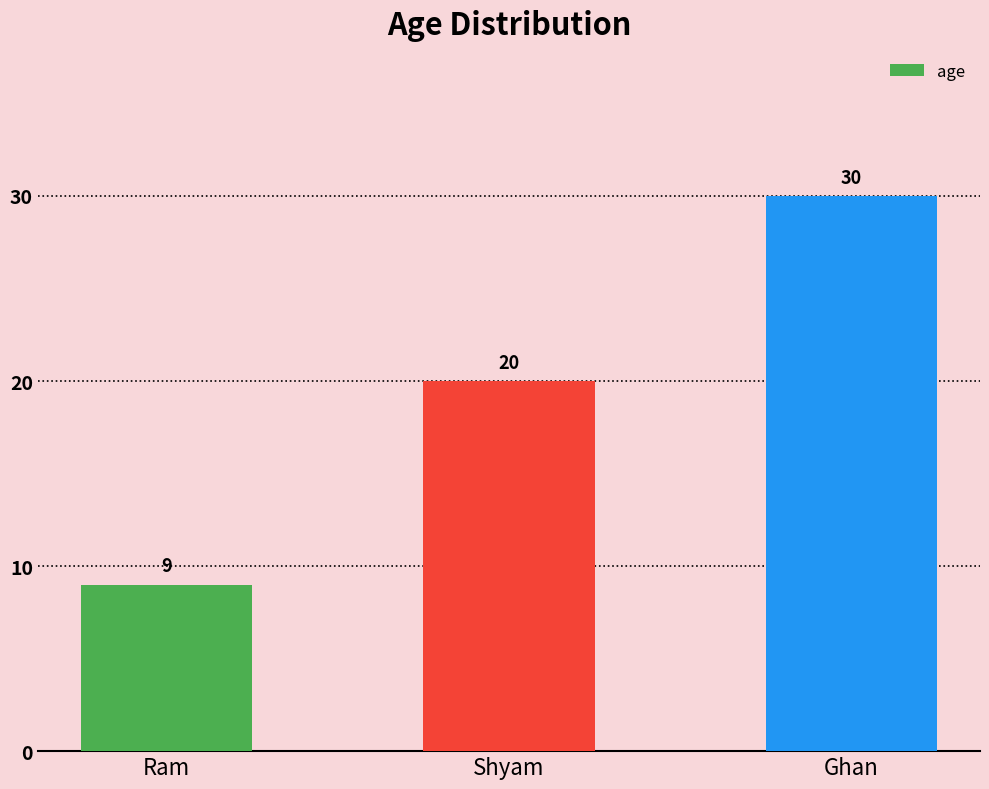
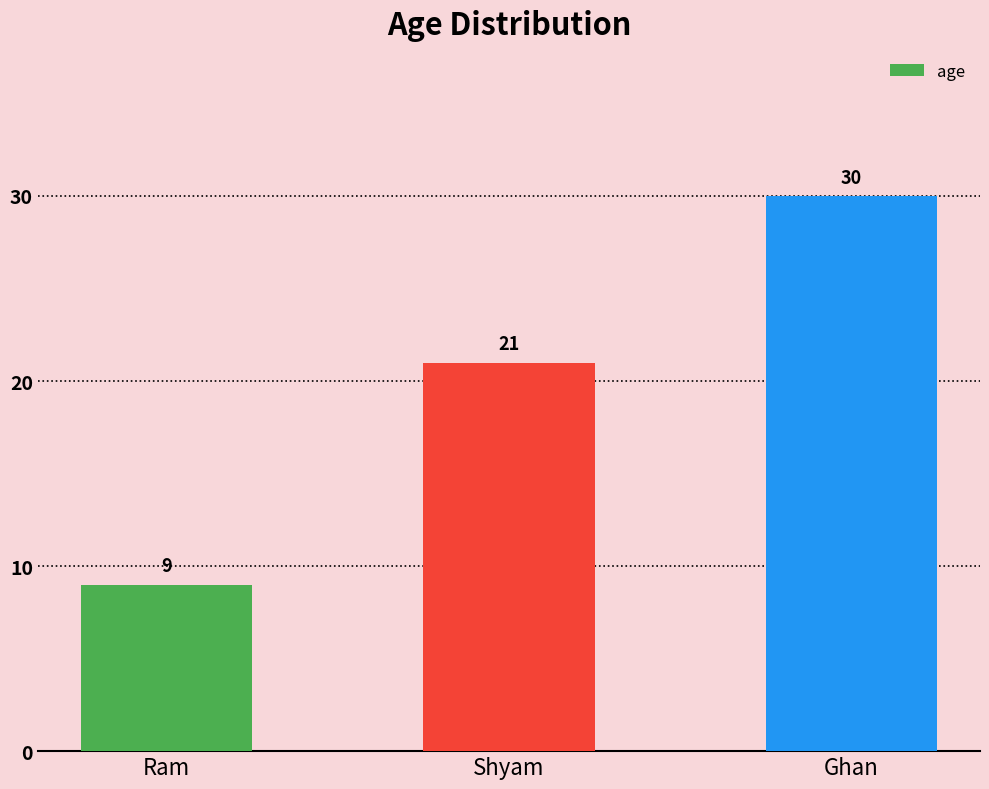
Shyam: 20 -> 21
